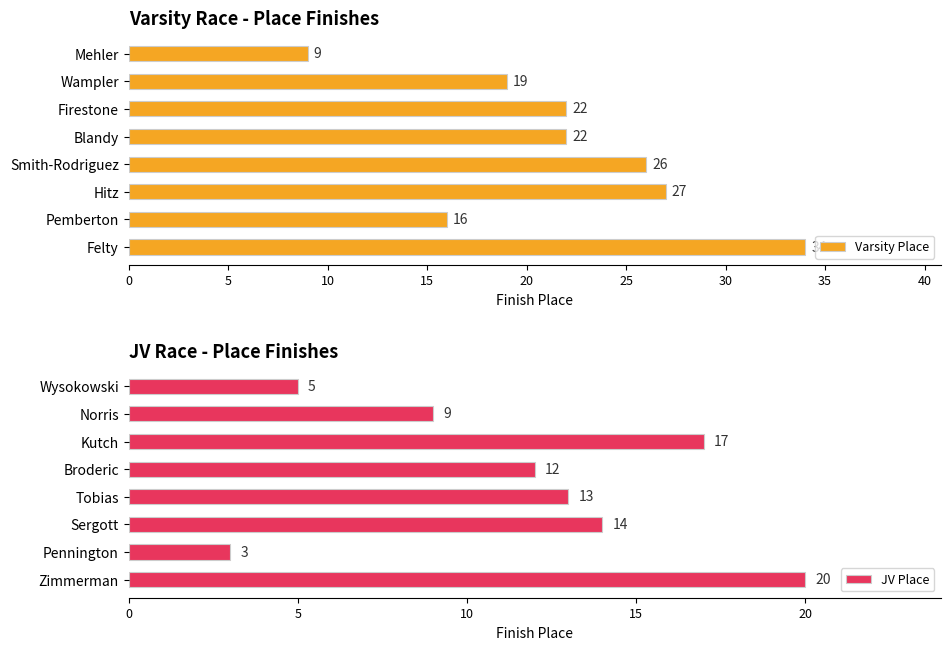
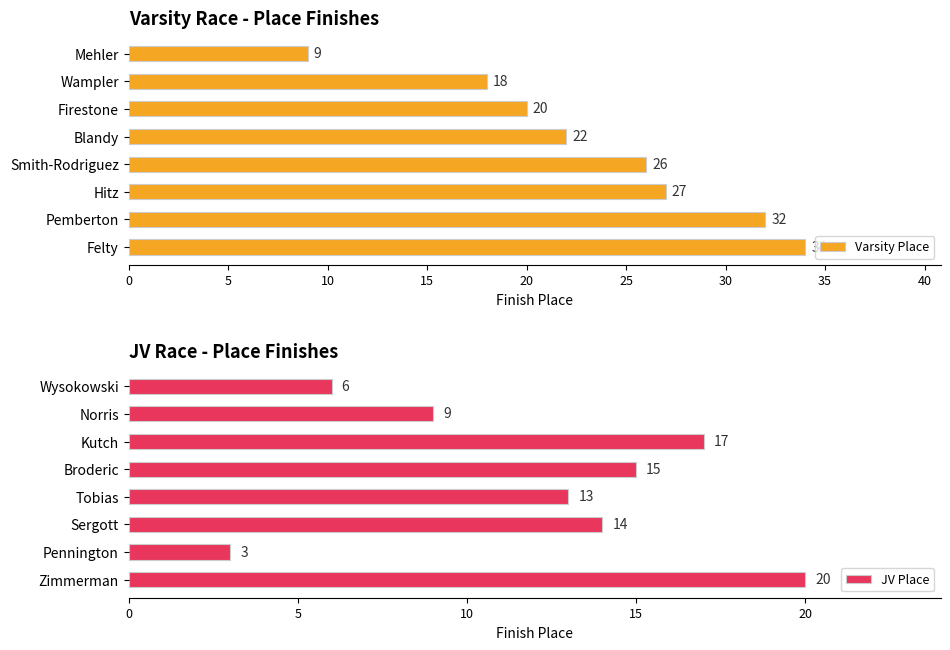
Varsity Race - Place Finishes, Wampler: 19 -> 18
Varsity Race - Place Finishes, Firestone: 22 -> 20
Varsity Race - Place Finishes, Pemberton: 16 -> 32
JV Race - Place Finishes, Wysokowski: 5 -> 6
JV Race - Place Finishes, Broderic: 12 -> 15
